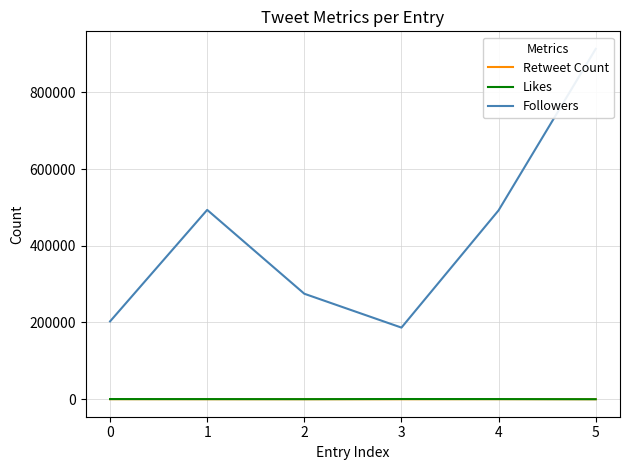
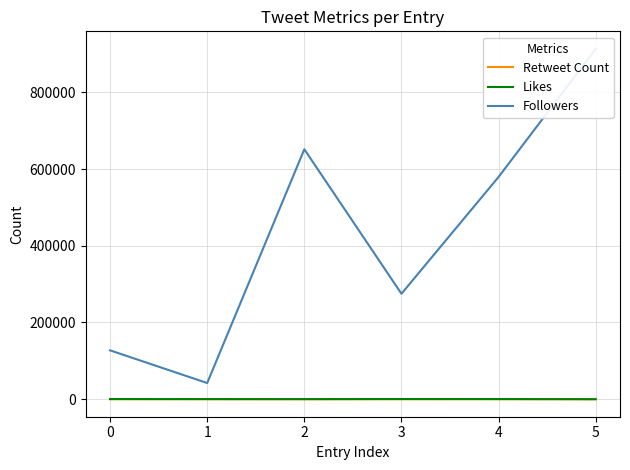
Followers, 0: 200000 -> 130000
Followers, 1: 490000 -> 40000
Followers, 2: 270000 -> 650000
Followers, 3: 190000 -> 270000
Followers, 4: 490000 -> 580000
